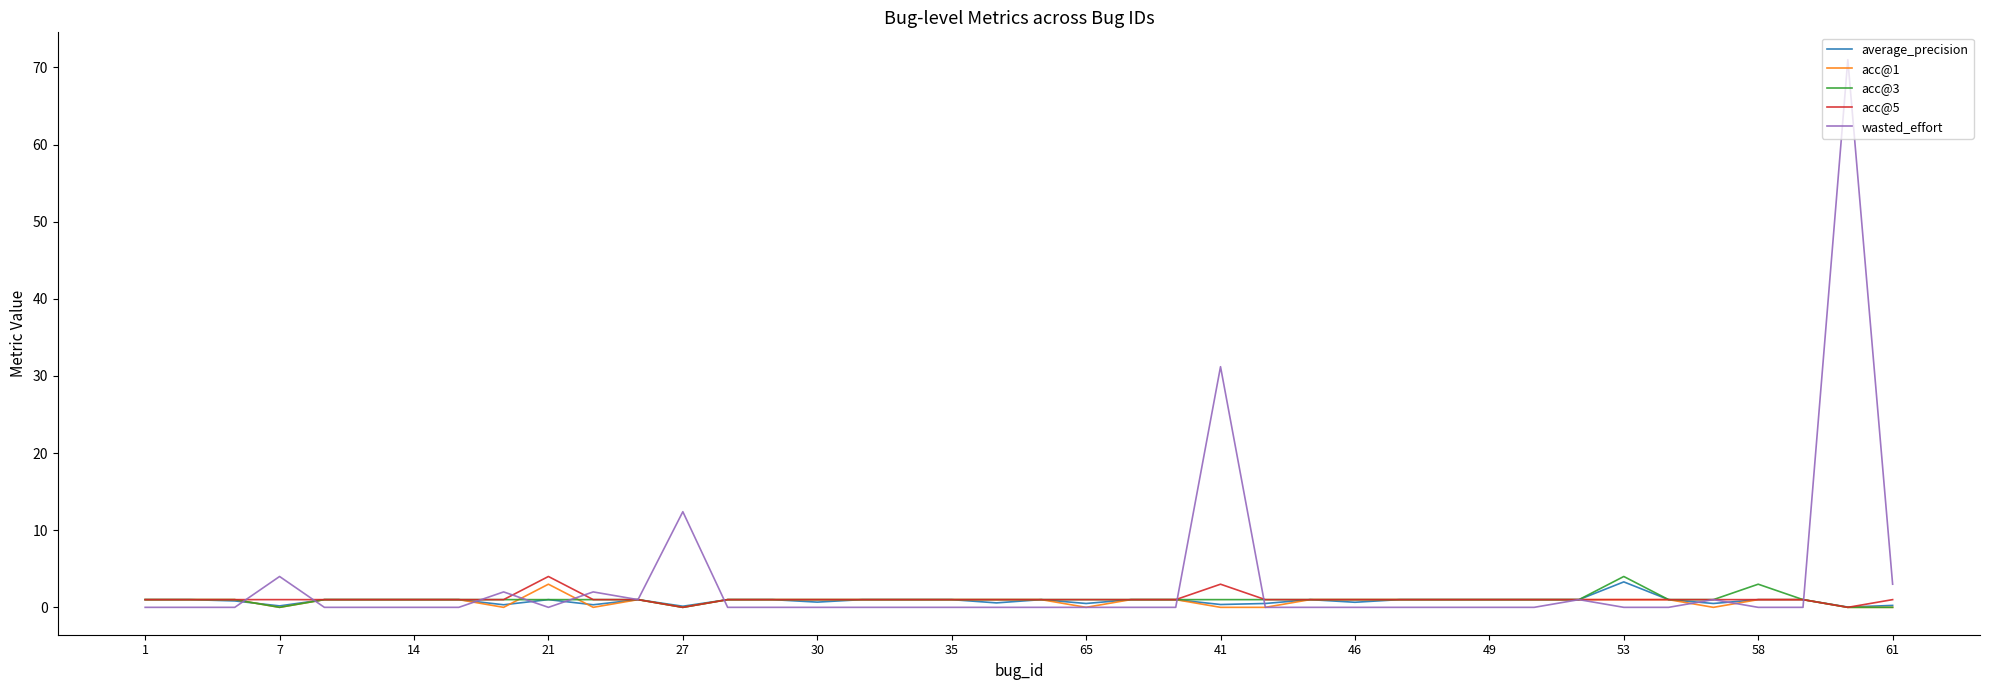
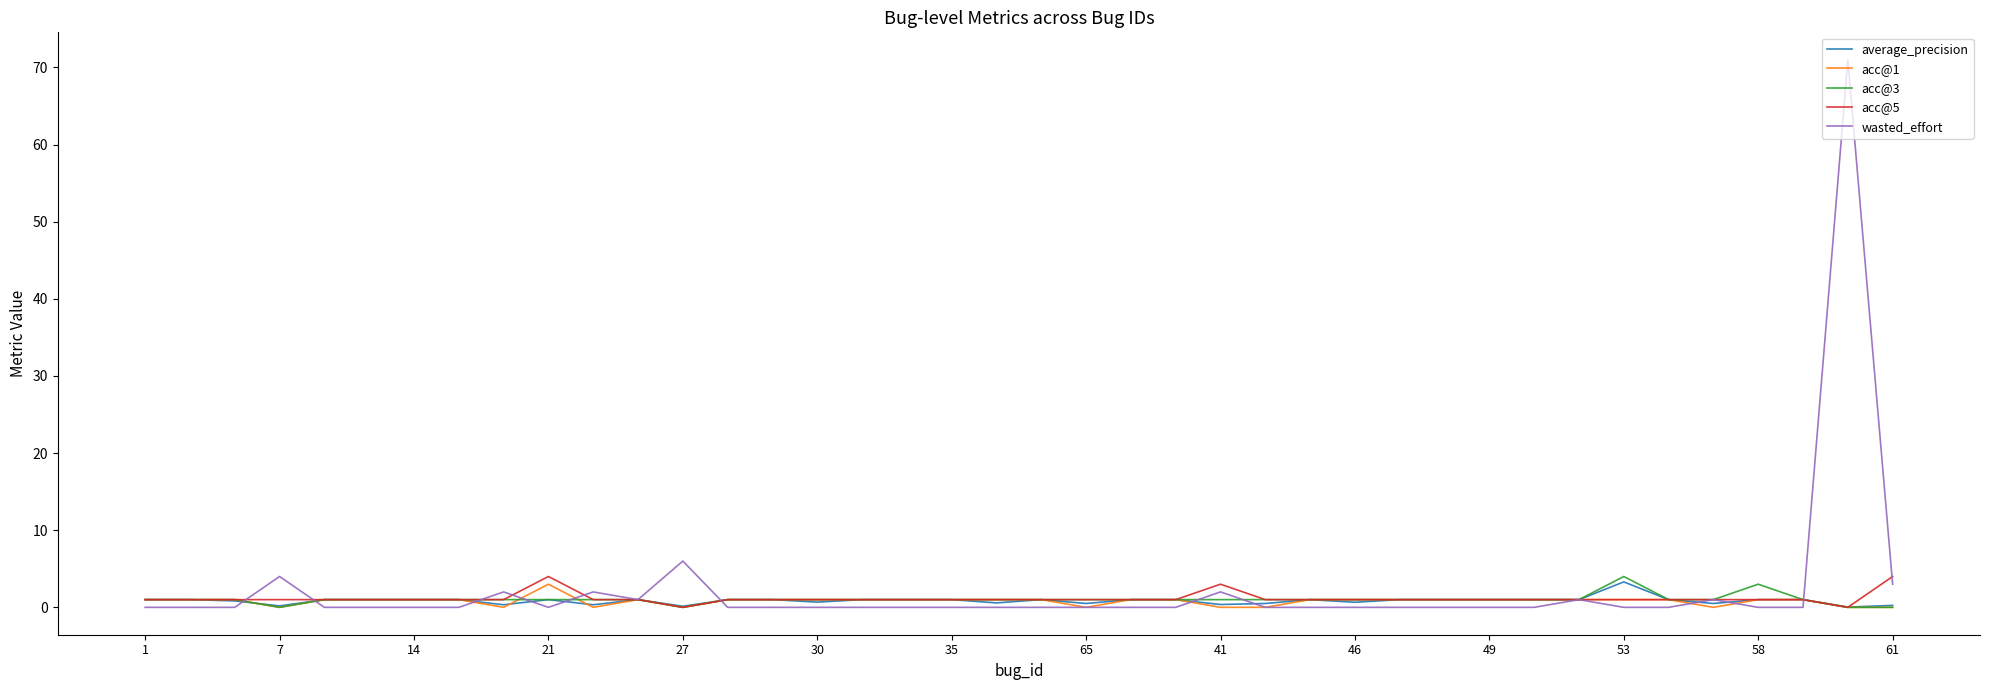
wasted_effort, 27: 12 -> 6
wasted_effort, 41: 31 -> 2
acc@5, 61: 1 -> 4
